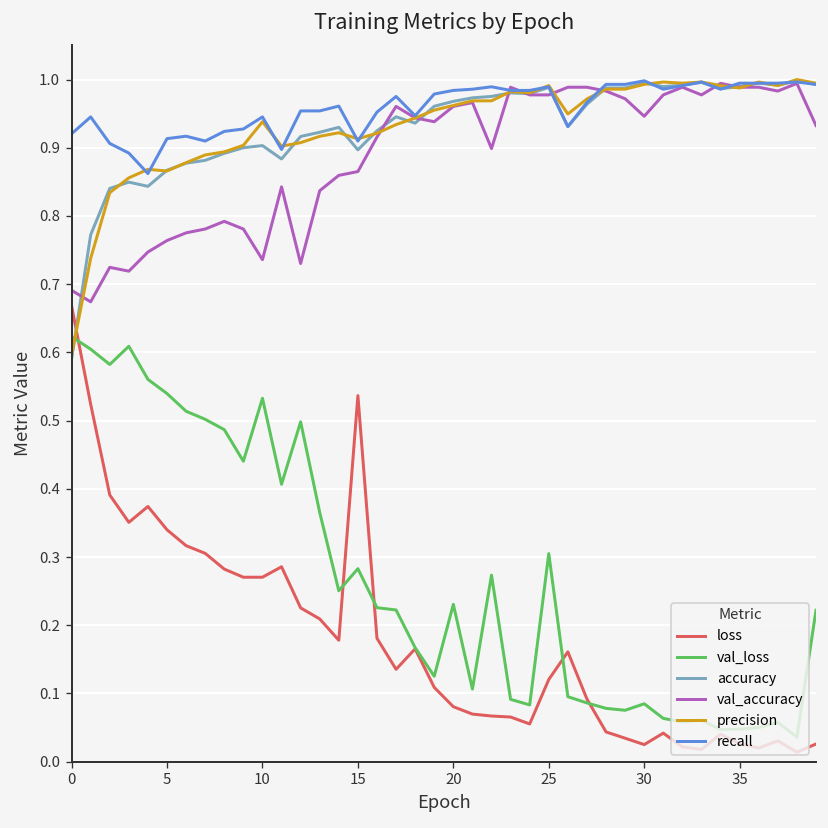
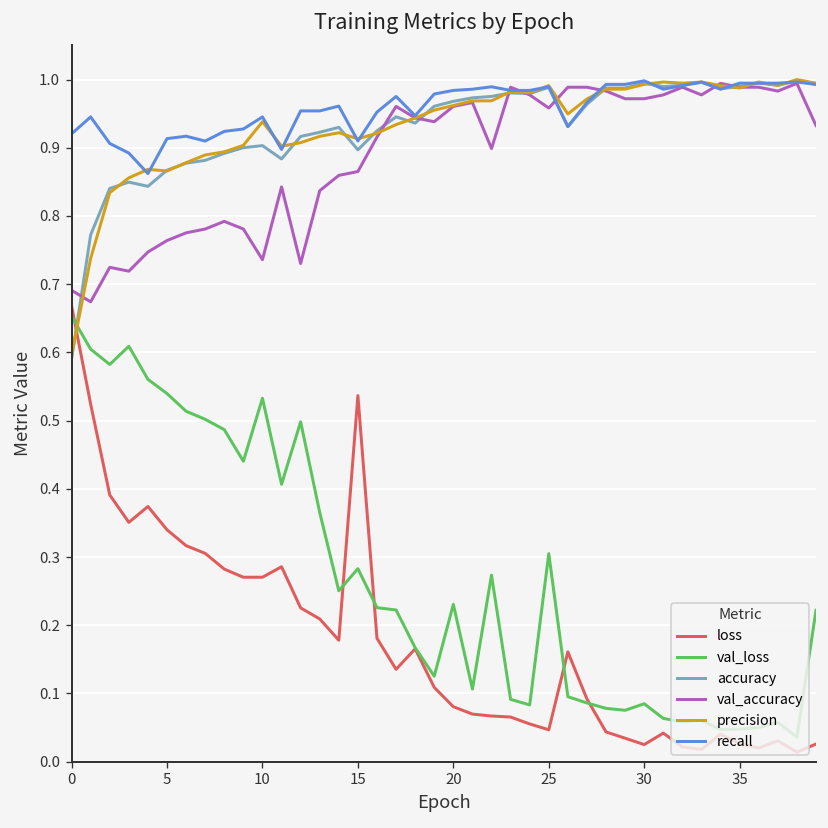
val_loss, 0: 0.62 -> 0.65
loss, 25: 0.12 -> 0.05
val_accuracy, 25: 0.98 -> 0.96
val_accuracy, 30: 0.95 -> 0.97
